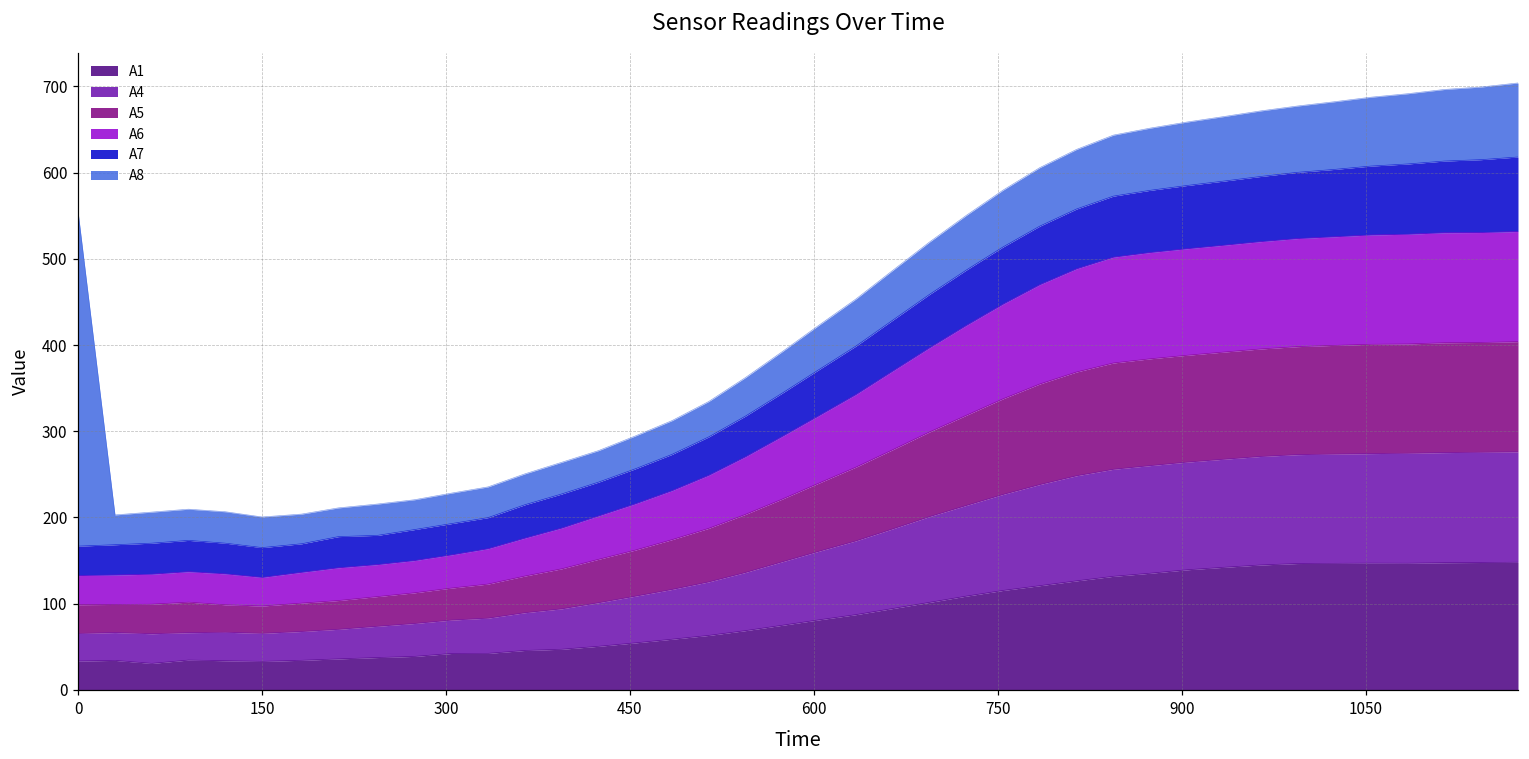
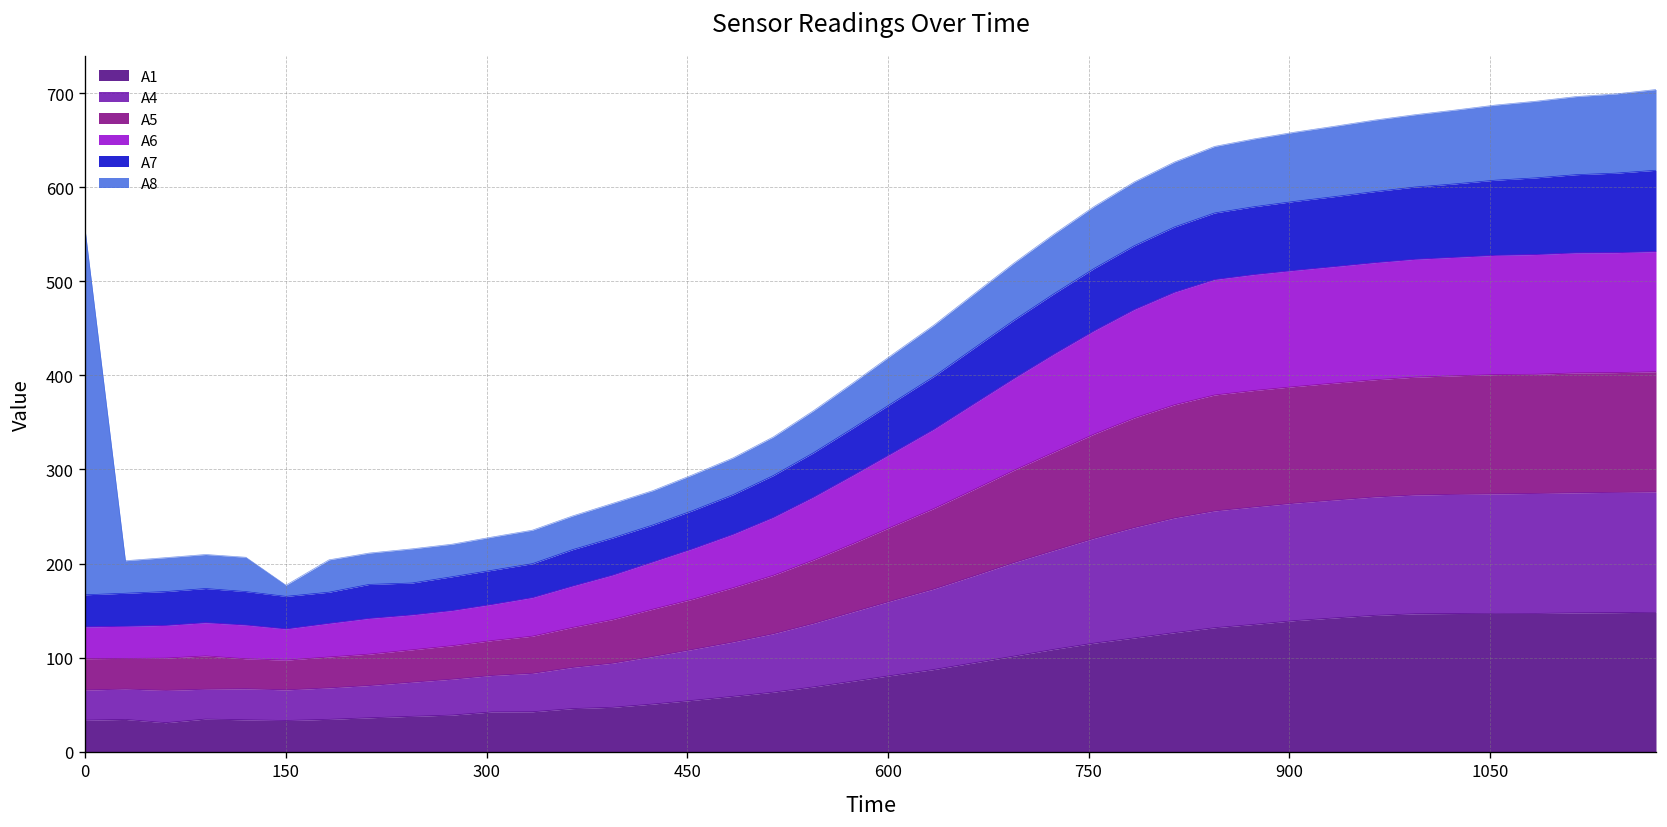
A8, 150: 40 -> 10
